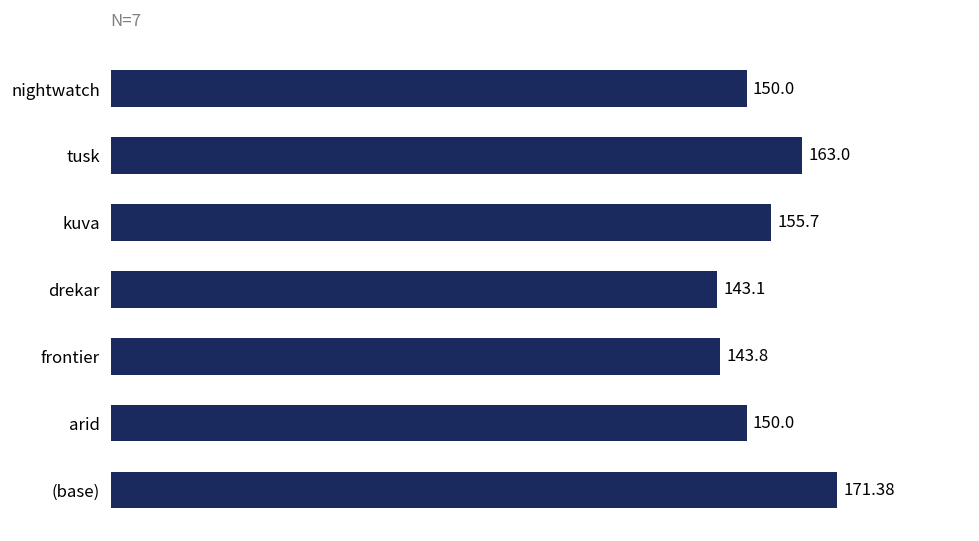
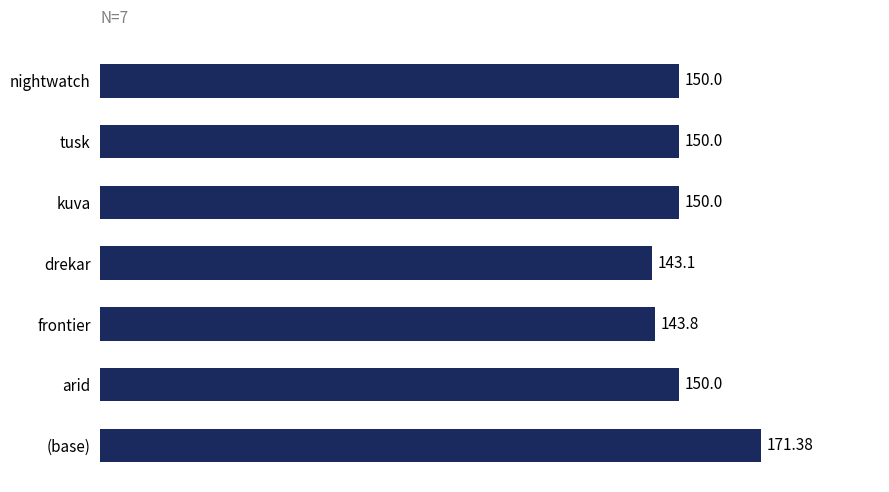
tusk: 163.0 -> 150.0
kuva: 155.7 -> 150.0
